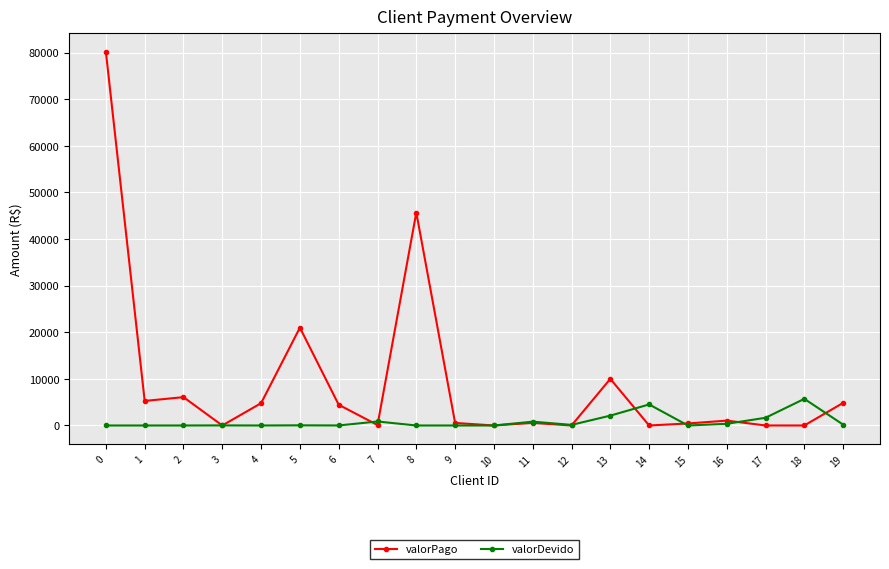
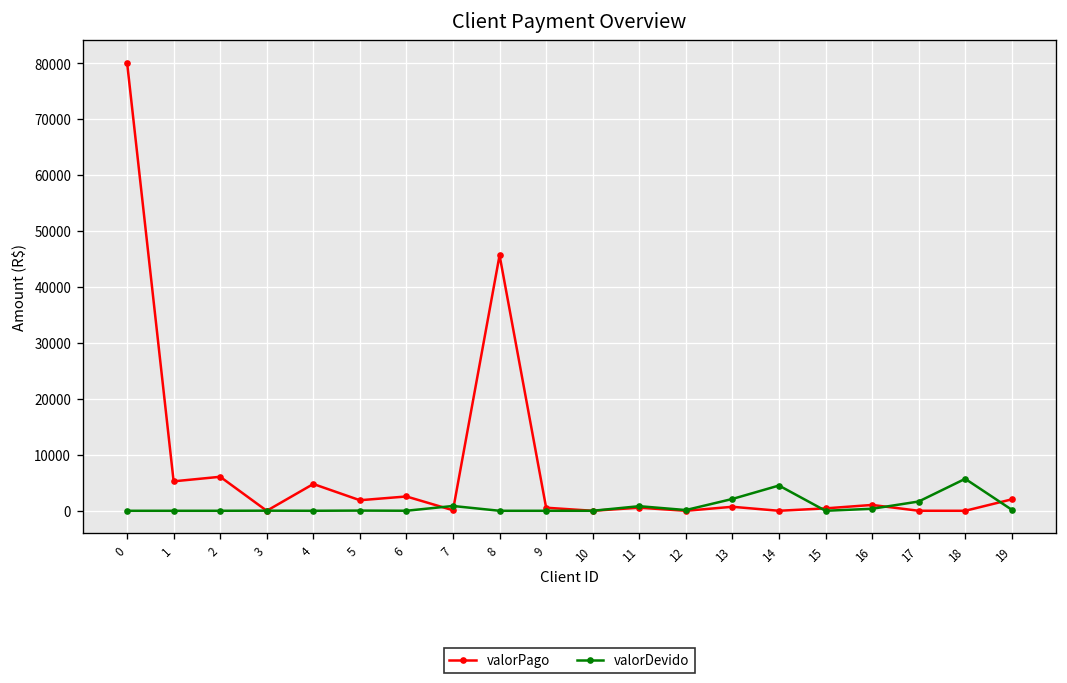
valorPago, 5: 21000 -> 2000
valorPago, 6: 4000 -> 3000
valorPago, 13: 10000 -> 1000
valorPago, 19: 5000 -> 2000
